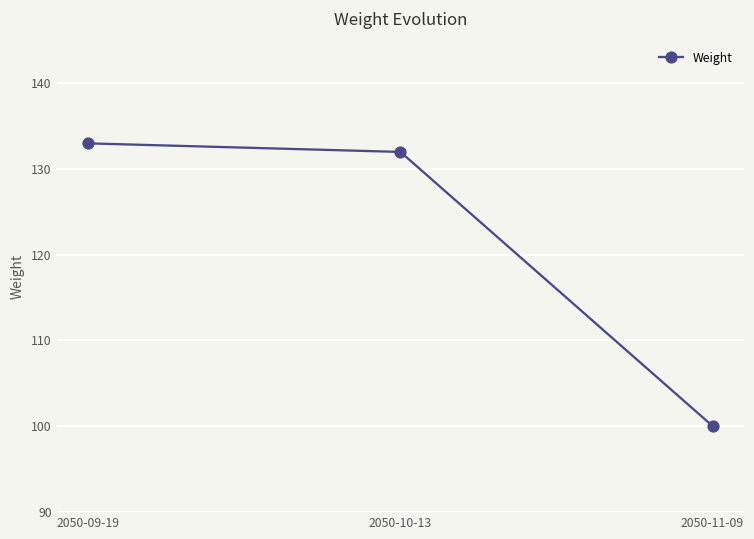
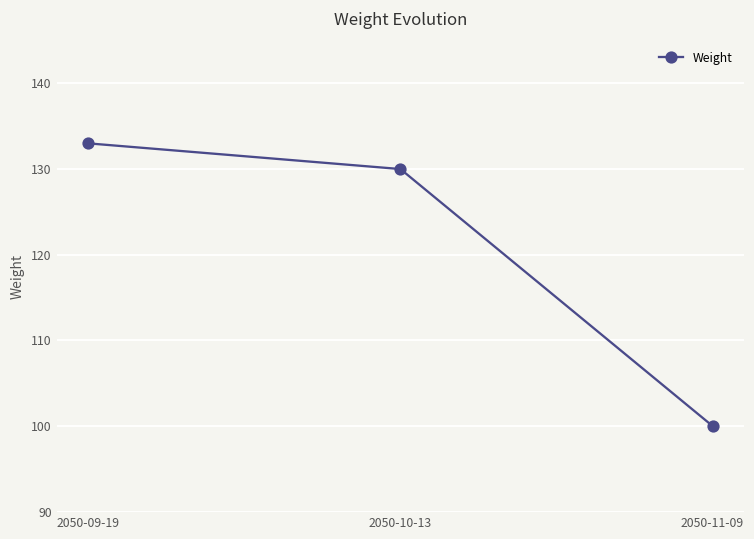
2050-10-13: 132 -> 130
